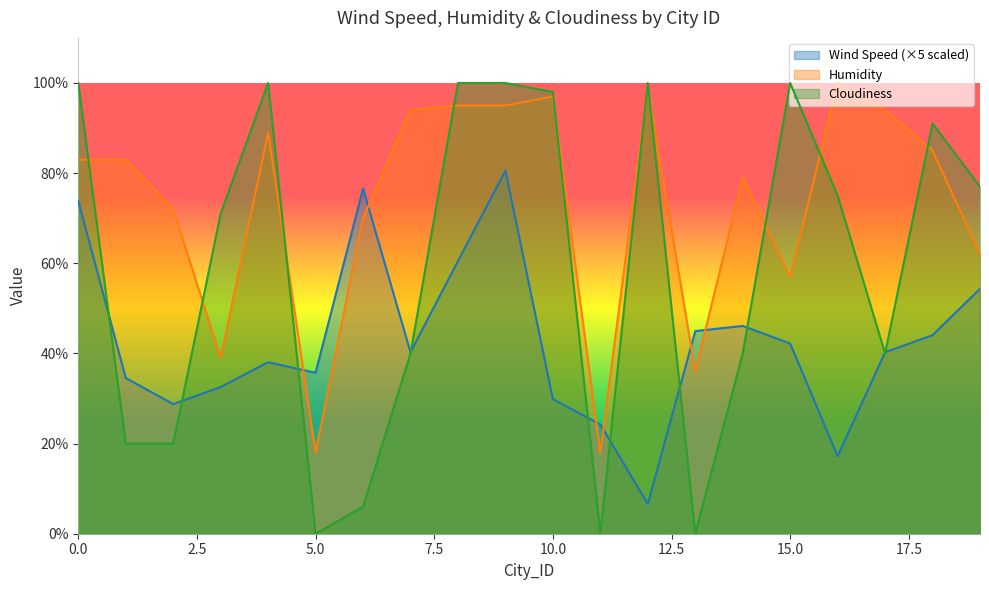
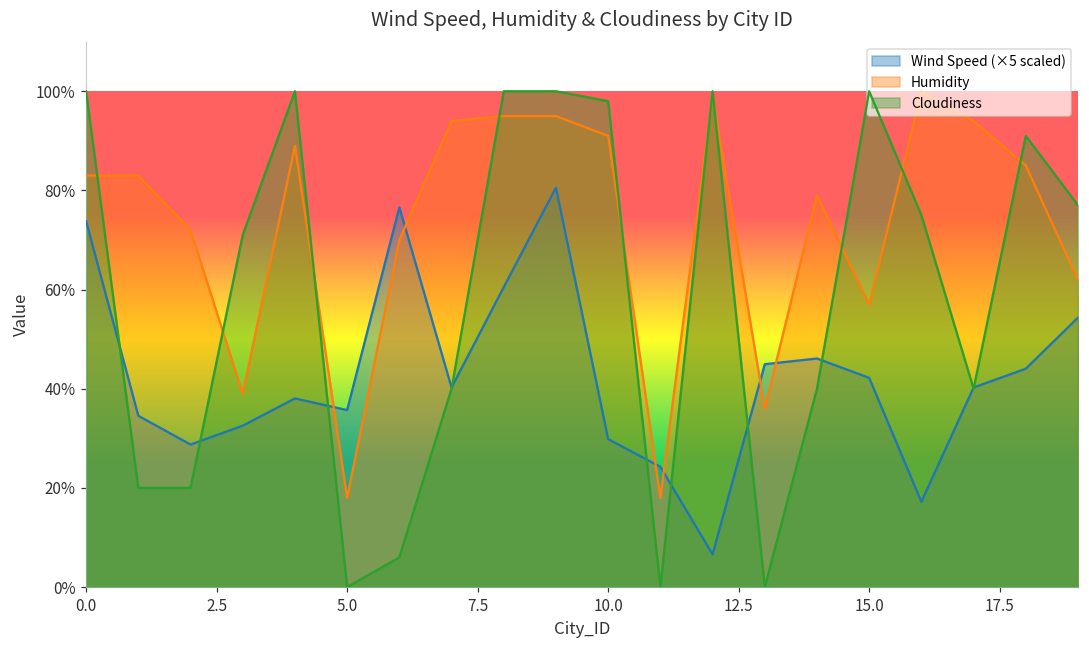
Humidity, 10.0: 97% -> 91%
